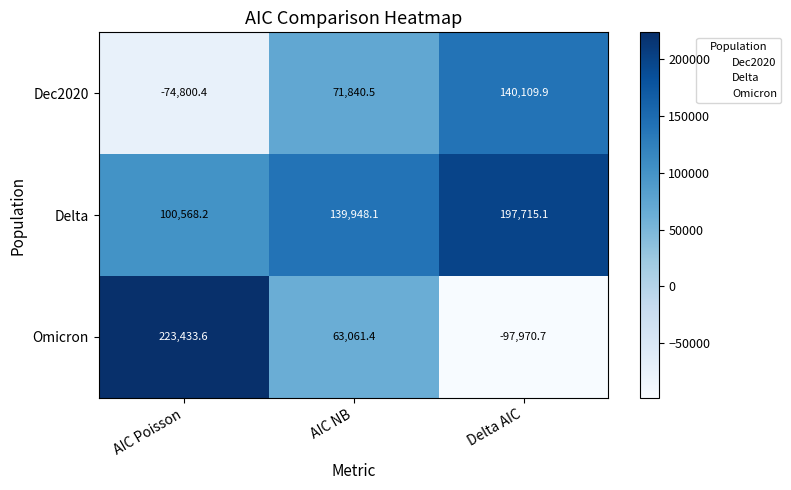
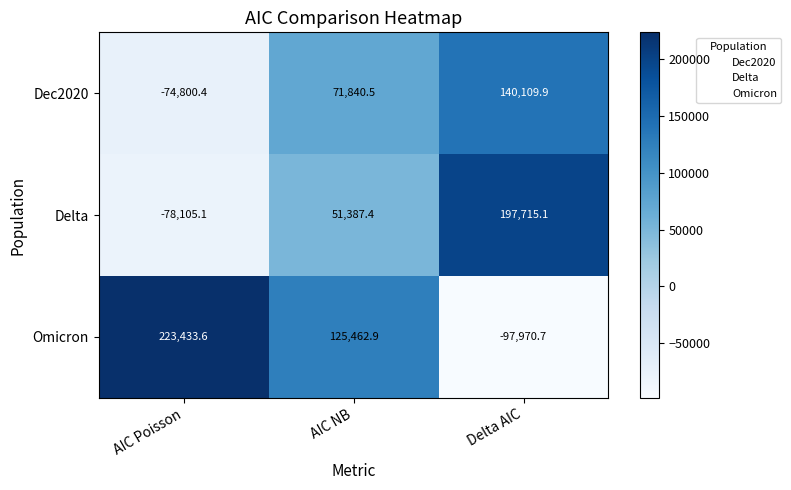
Delta, AIC Poisson: 100,568.2 -> -78,105.1
Delta, AIC NB: 139,948.1 -> 51,387.4
Omicron, AIC NB: 63,061.4 -> 125,462.9
